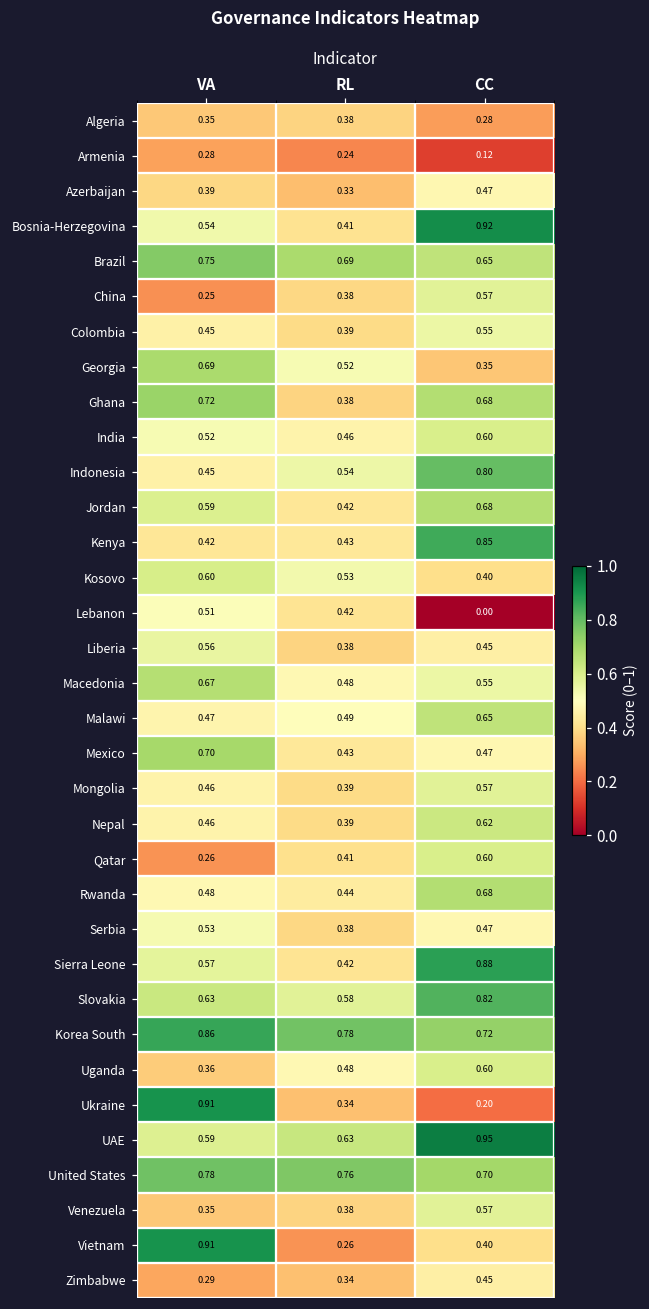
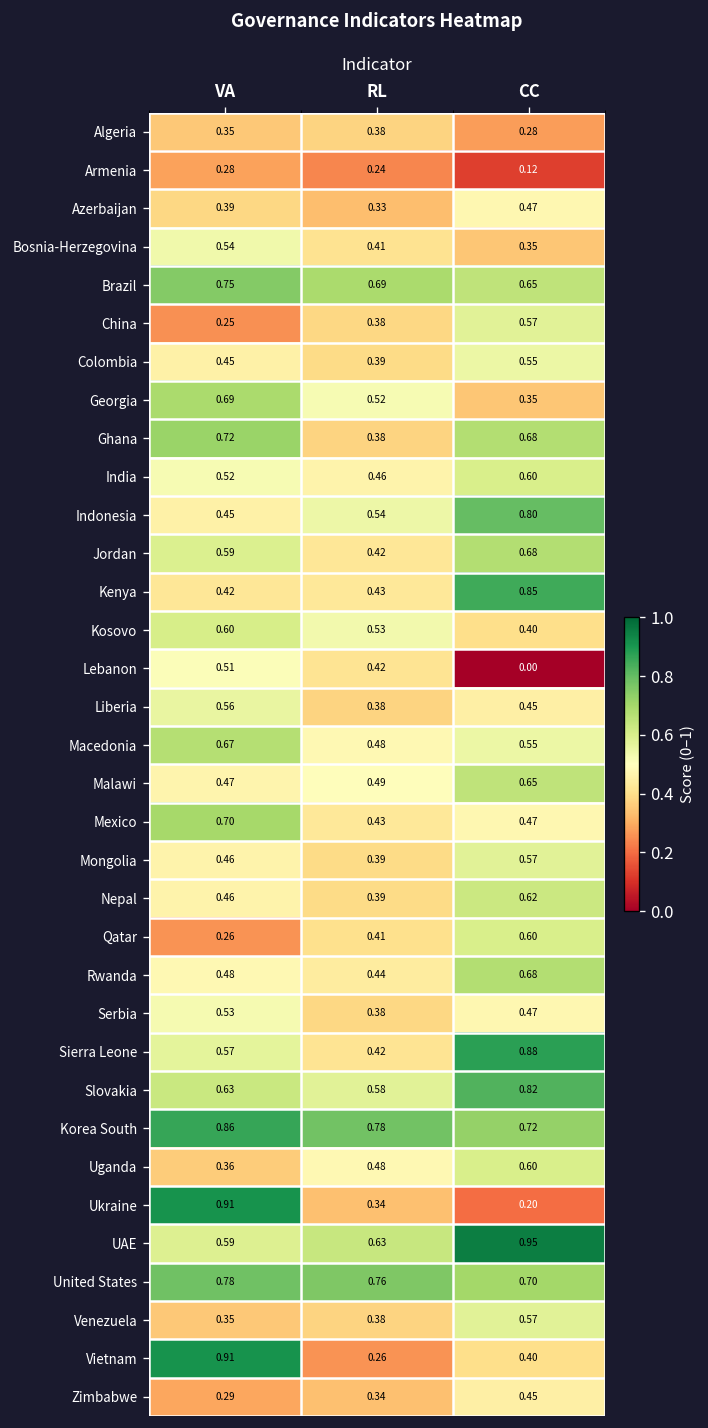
Bosnia-Herzegovina, CC: 0.92 -> 0.35
